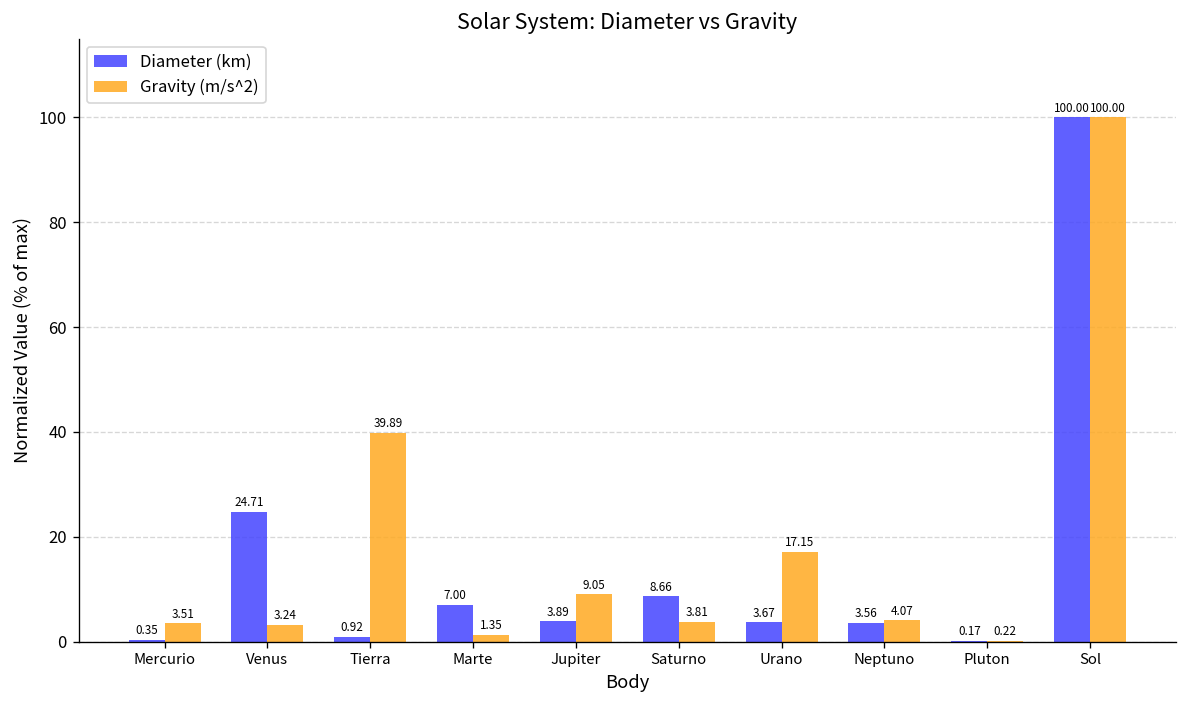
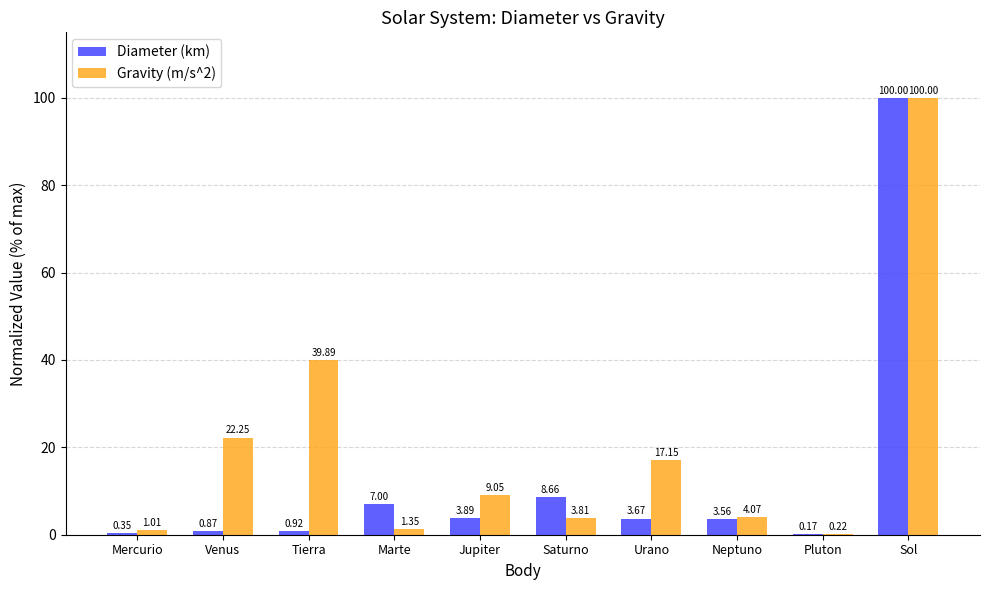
Gravity (m/s^2), Mercurio: 3.51 -> 1.01
Diameter (km), Venus: 24.71 -> 0.87
Gravity (m/s^2), Venus: 3.24 -> 22.25
